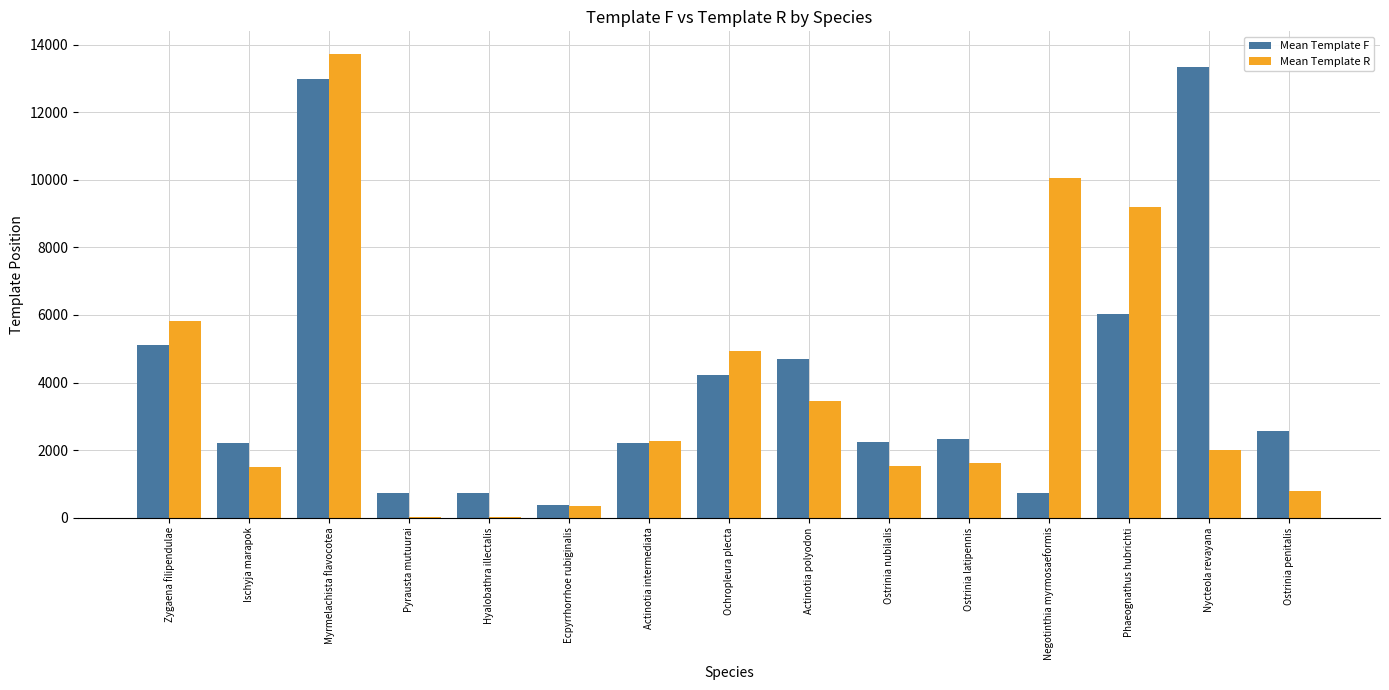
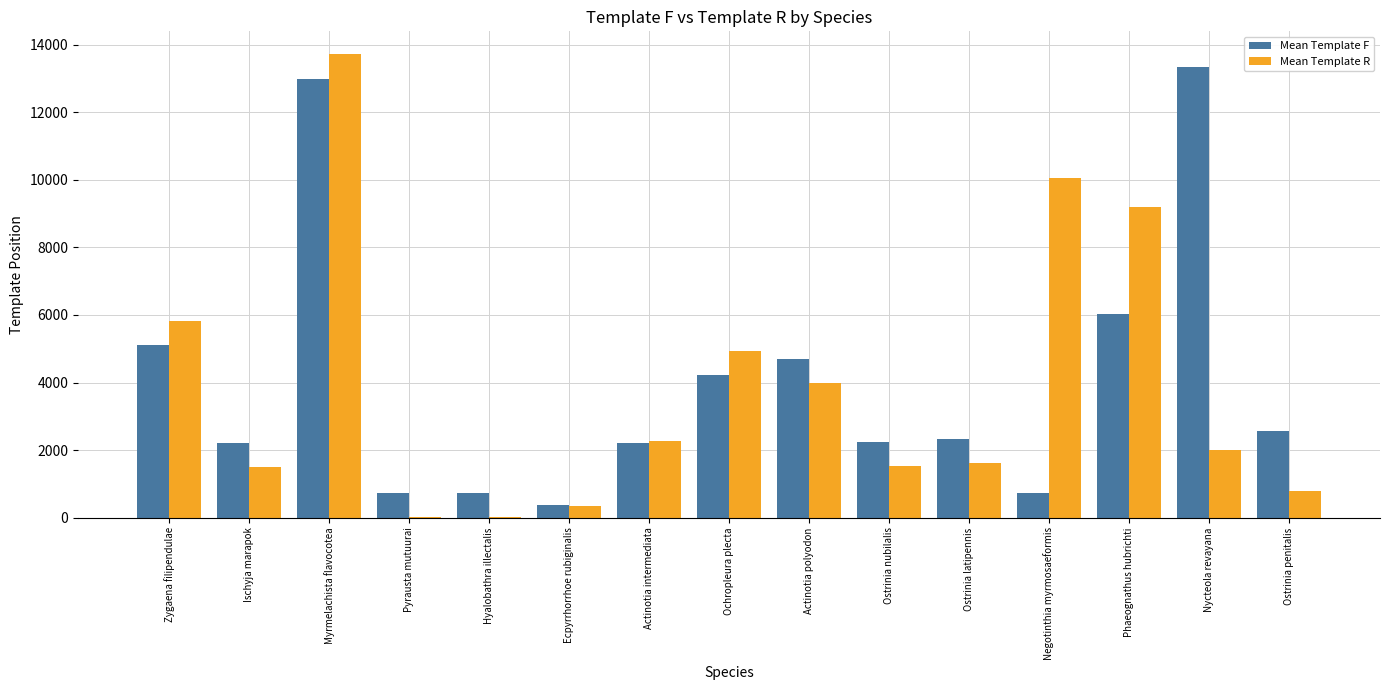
Mean Template R, Actinotia polyodon: 3500 -> 4000
